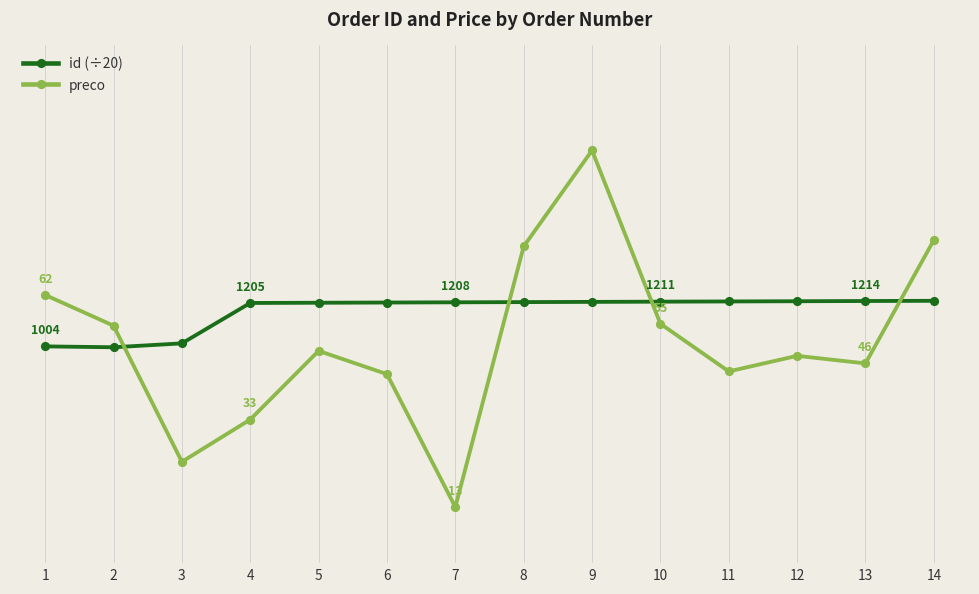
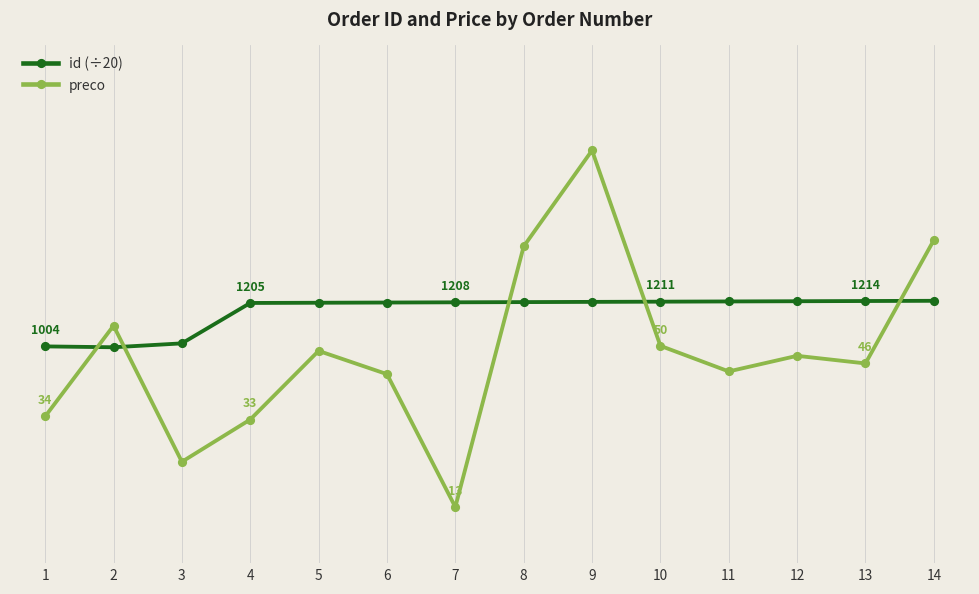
preco, 1: 62 -> 34
preco, 10: 55 -> 50
